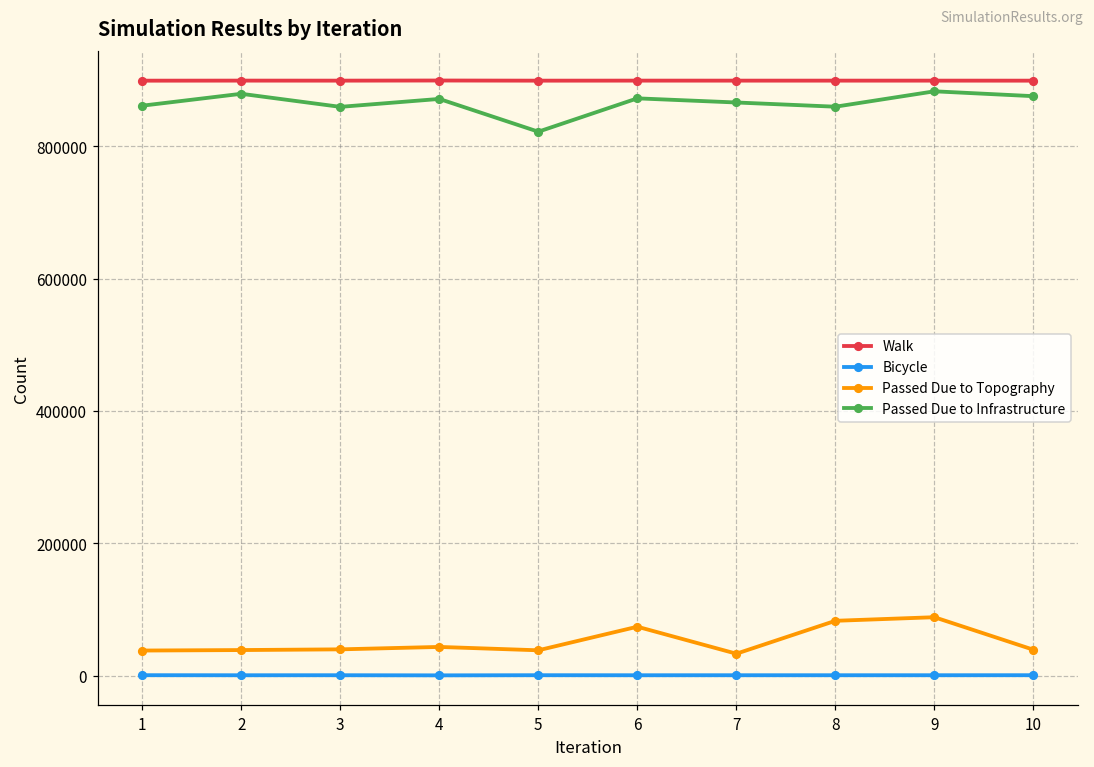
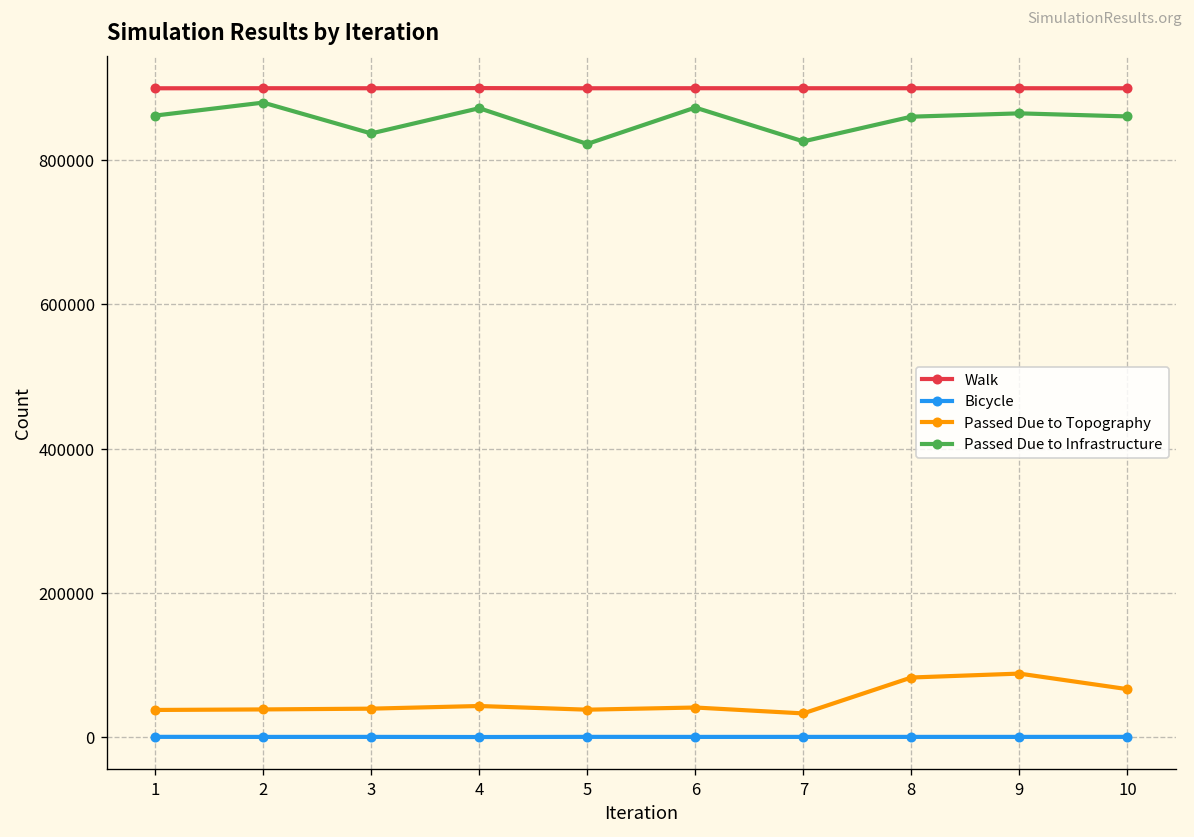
Passed Due to Infrastructure, 3: 860000 -> 840000
Passed Due to Topography, 6: 70000 -> 40000
Passed Due to Infrastructure, 7: 870000 -> 830000
Passed Due to Infrastructure, 9: 880000 -> 860000
Passed Due to Topography, 10: 40000 -> 70000
Passed Due to Infrastructure, 10: 880000 -> 860000
